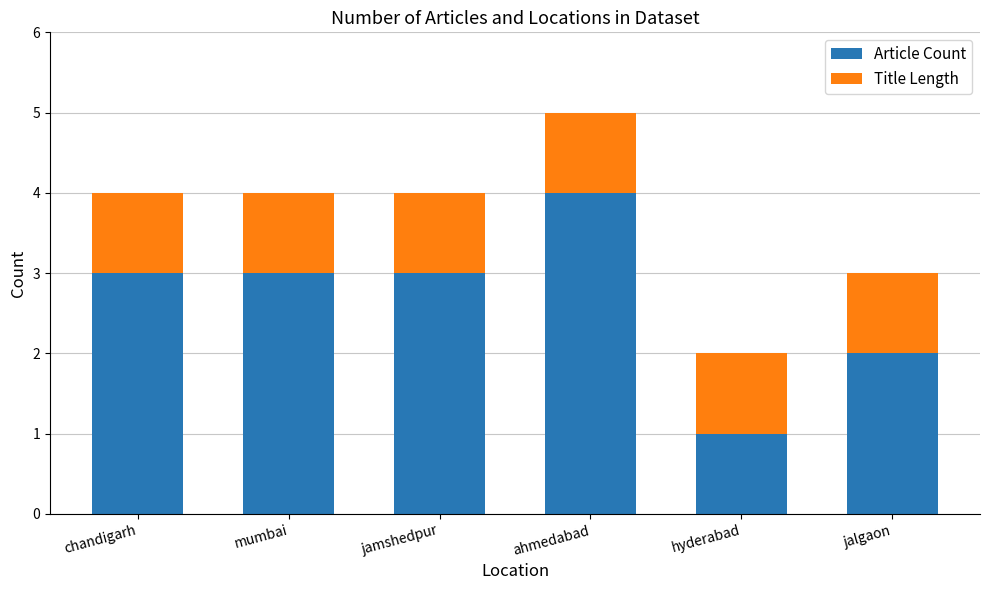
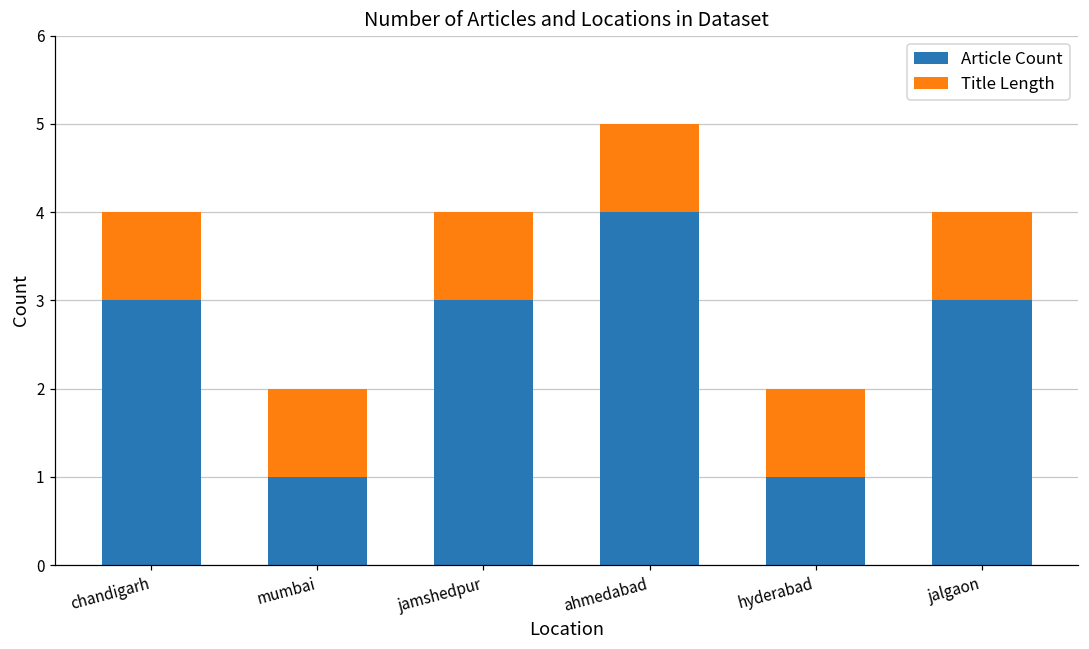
Article Count, mumbai: 3 -> 1
Article Count, jalgaon: 2 -> 3
